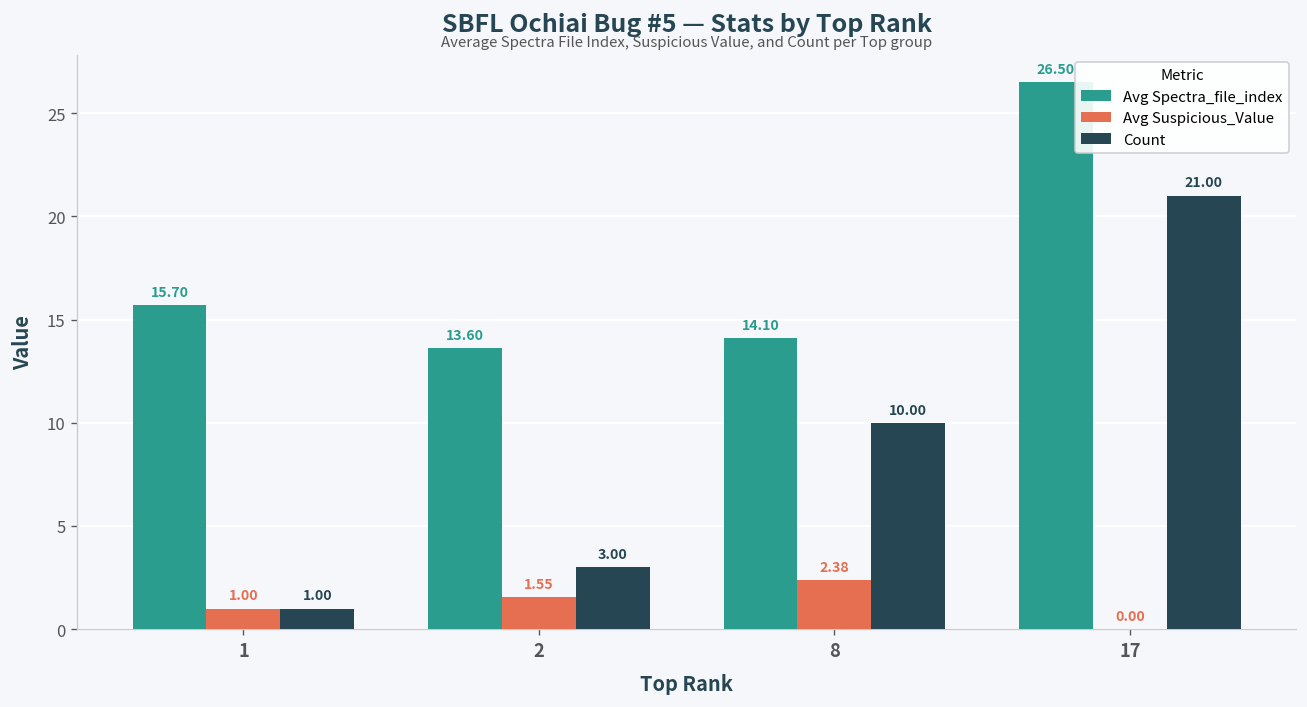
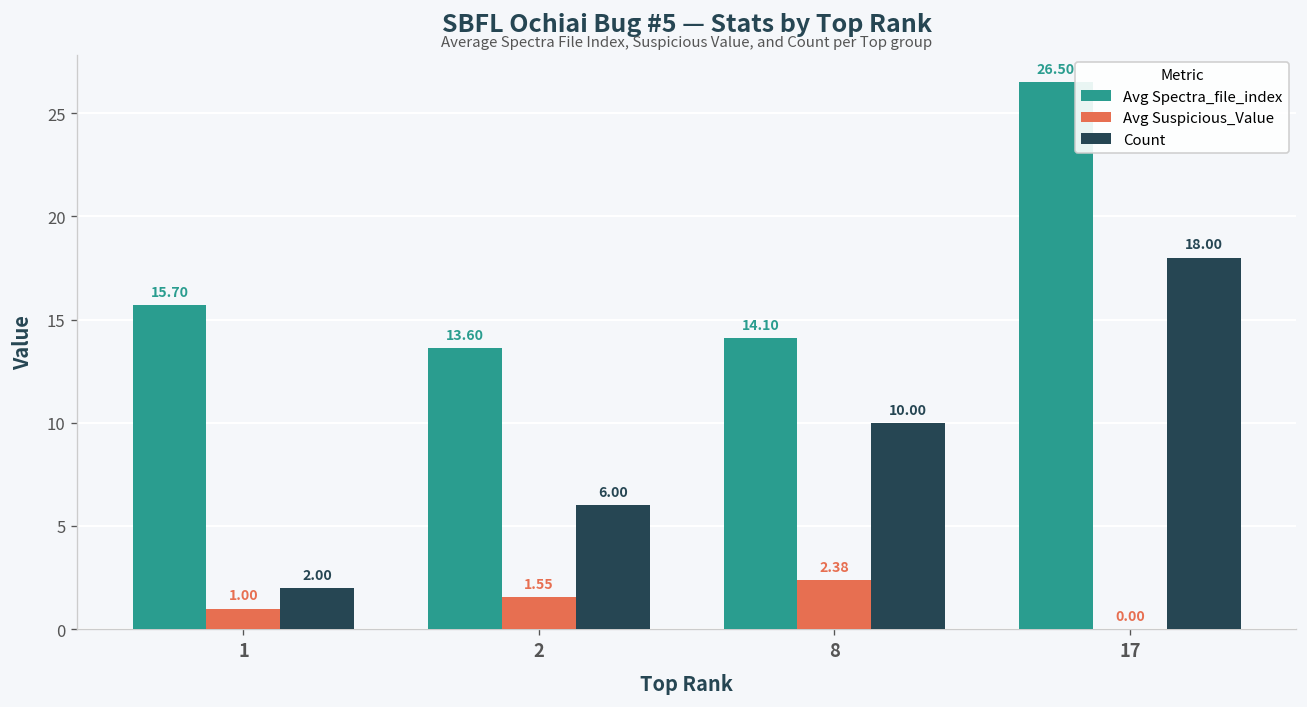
Count, 1: 1.00 -> 2.00
Count, 2: 3.00 -> 6.00
Count, 17: 21.00 -> 18.00
